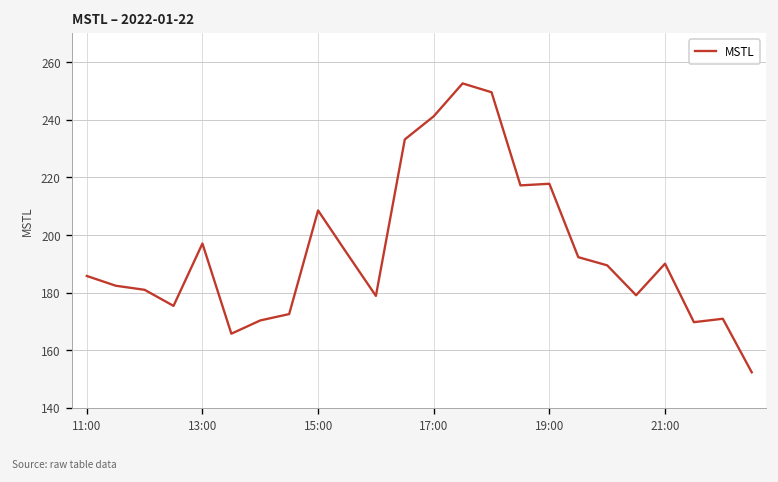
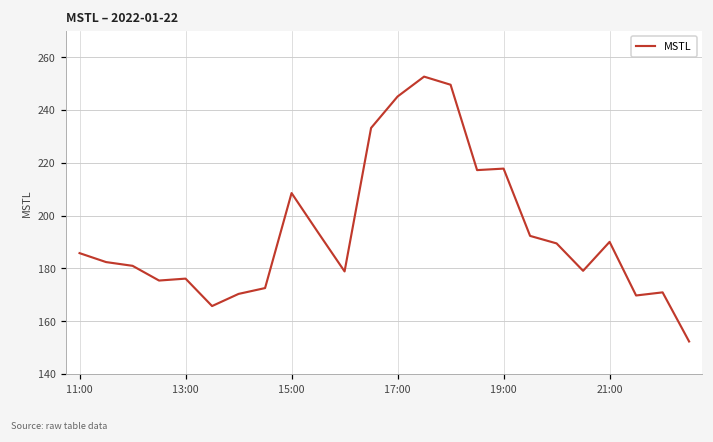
13:00: 197 -> 176
17:00: 241 -> 245
